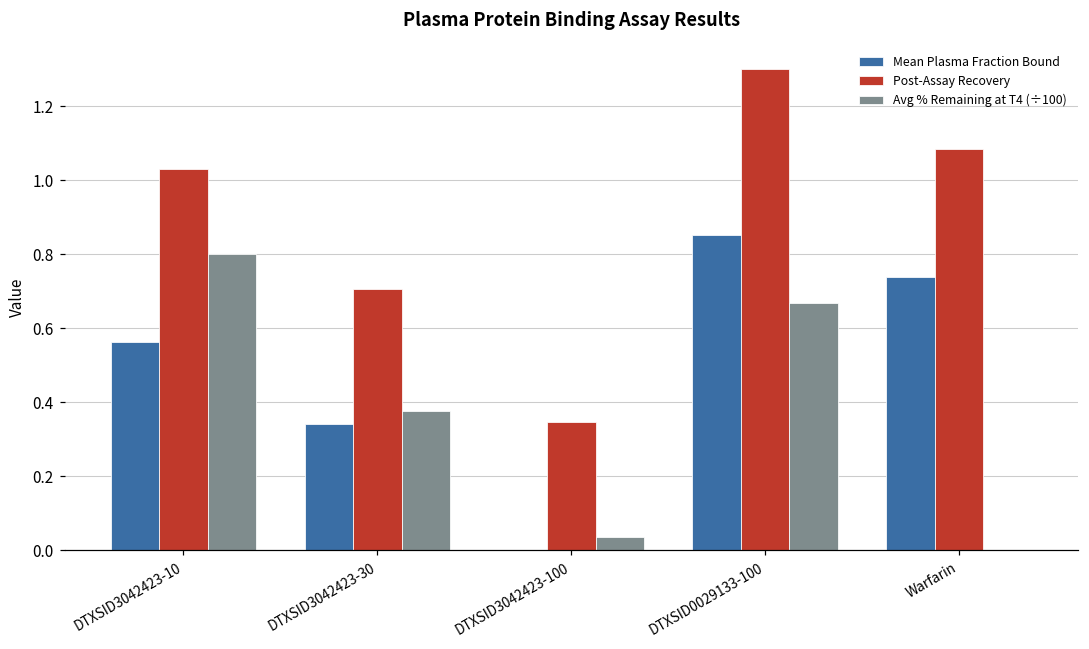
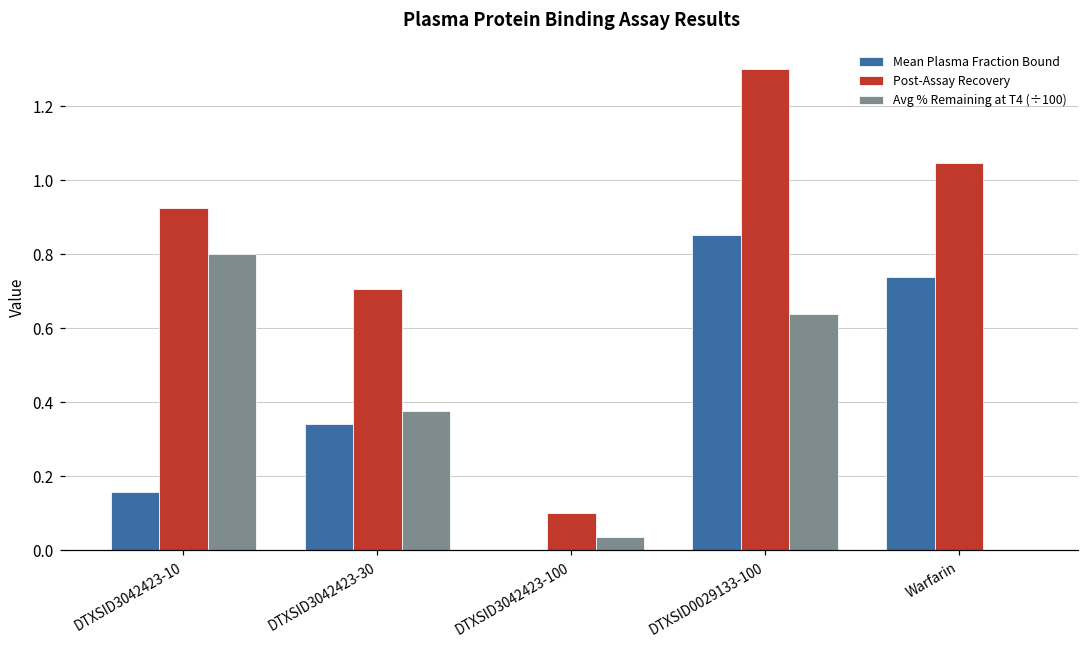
Mean Plasma Fraction Bound, DTXSID3042423-10: 0.56 -> 0.16
Post-Assay Recovery, DTXSID3042423-10: 1.03 -> 0.92
Post-Assay Recovery, DTXSID3042423-100: 0.35 -> 0.10
Avg % Remaining at T4 (÷100), DTXSID0029133-100: 0.67 -> 0.64
Post-Assay Recovery, Warfarin: 1.08 -> 1.05
